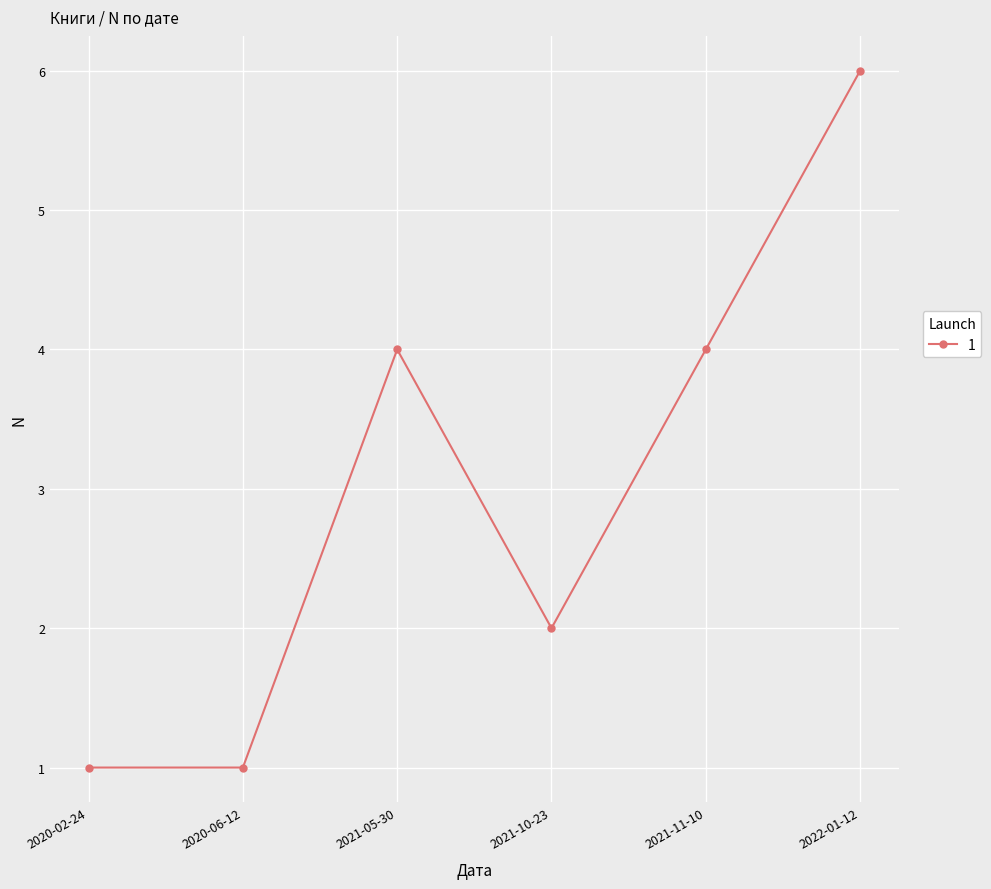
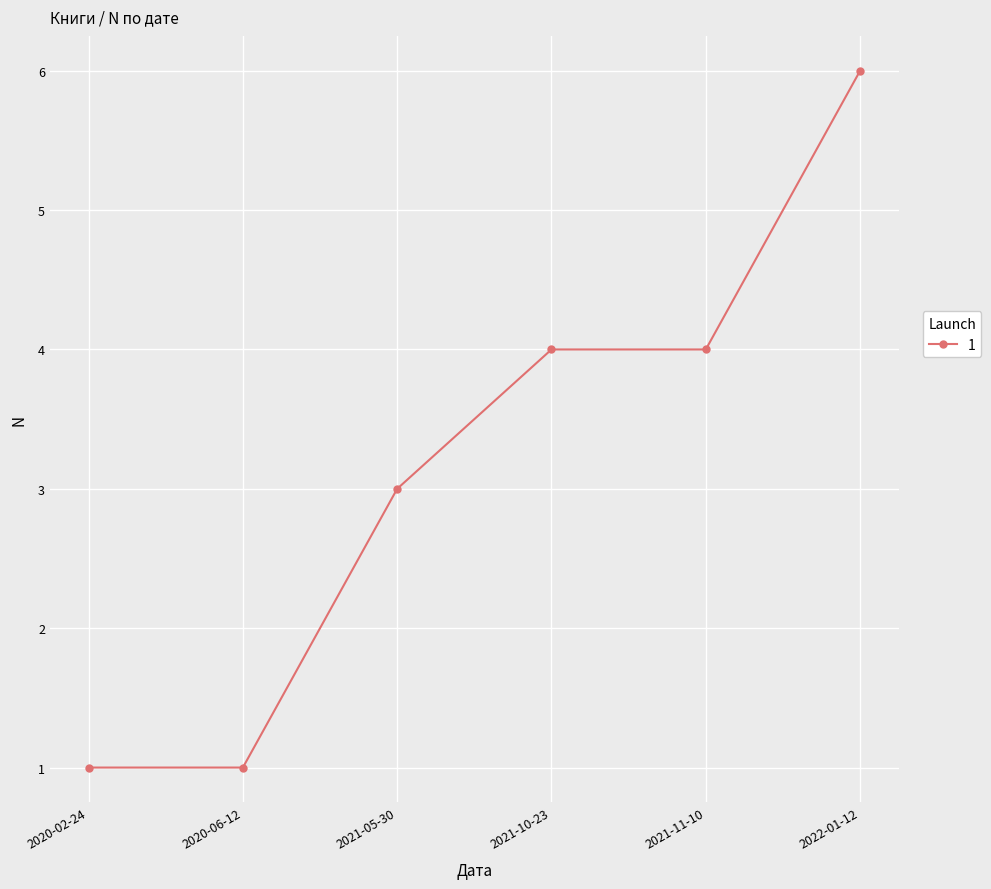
2021-05-30: 4 -> 3
2021-10-23: 2 -> 4
